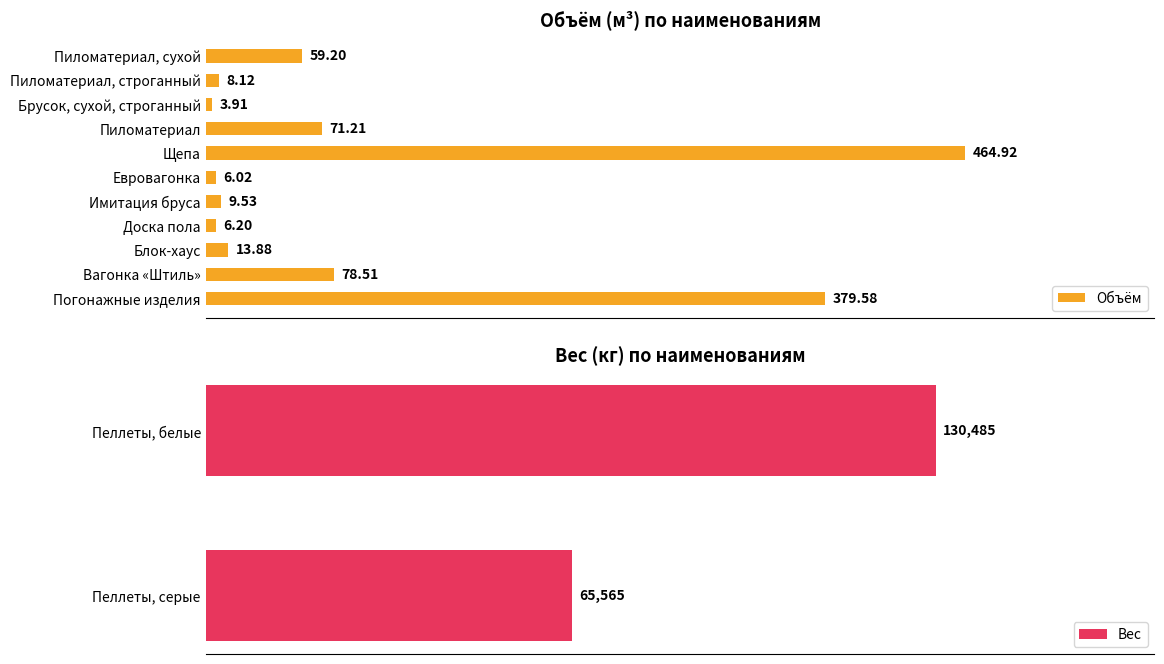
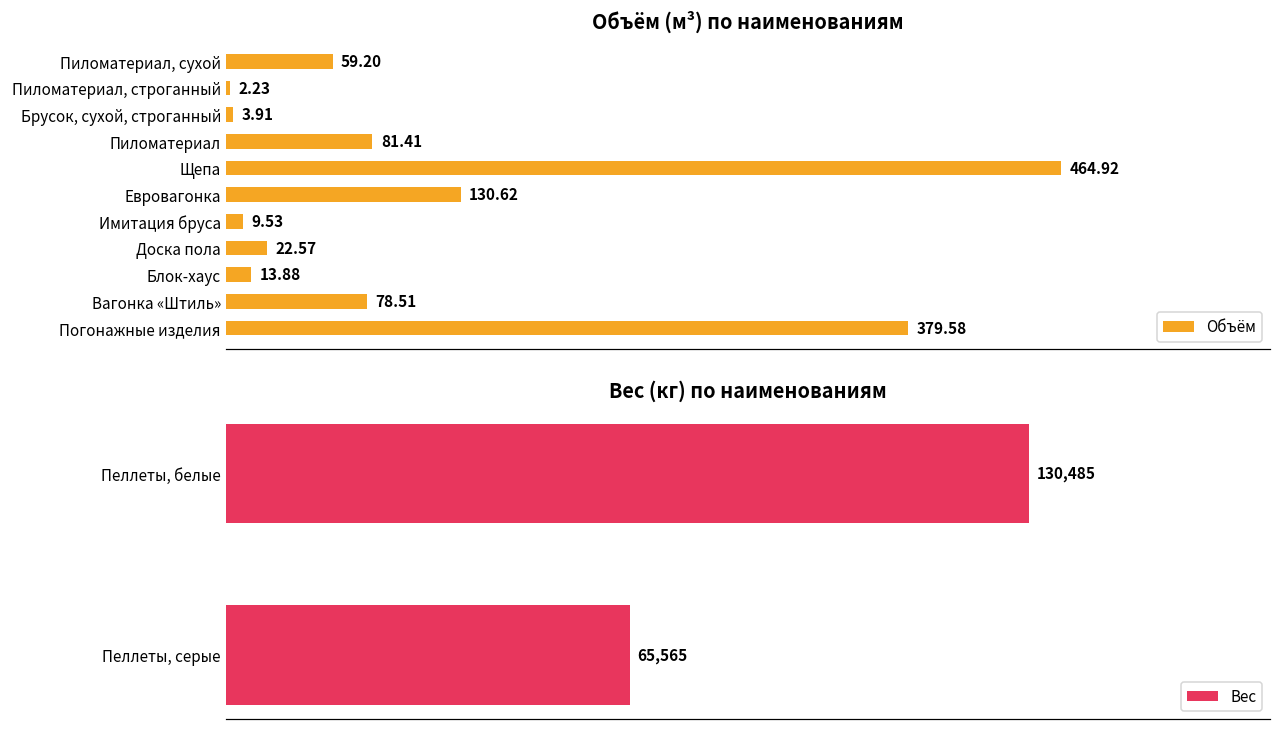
Объём (м³) по наименованиям, Пиломатериал, строганный: 8.12 -> 2.23
Объём (м³) по наименованиям, Пиломатериал: 71.21 -> 81.41
Объём (м³) по наименованиям, Евровагонка: 6.02 -> 130.62
Объём (м³) по наименованиям, Доска пола: 6.20 -> 22.57
